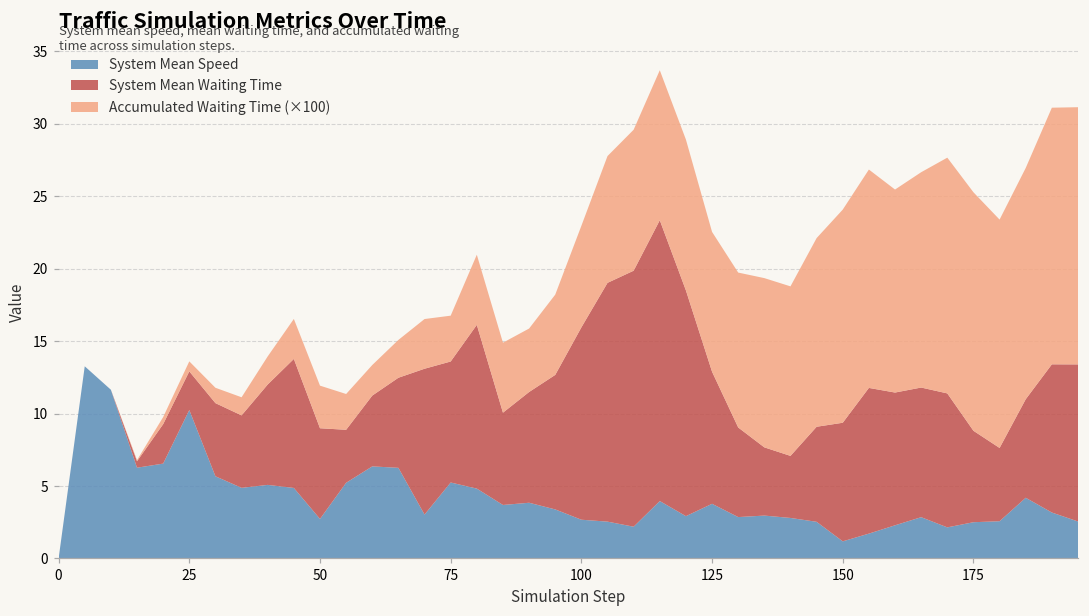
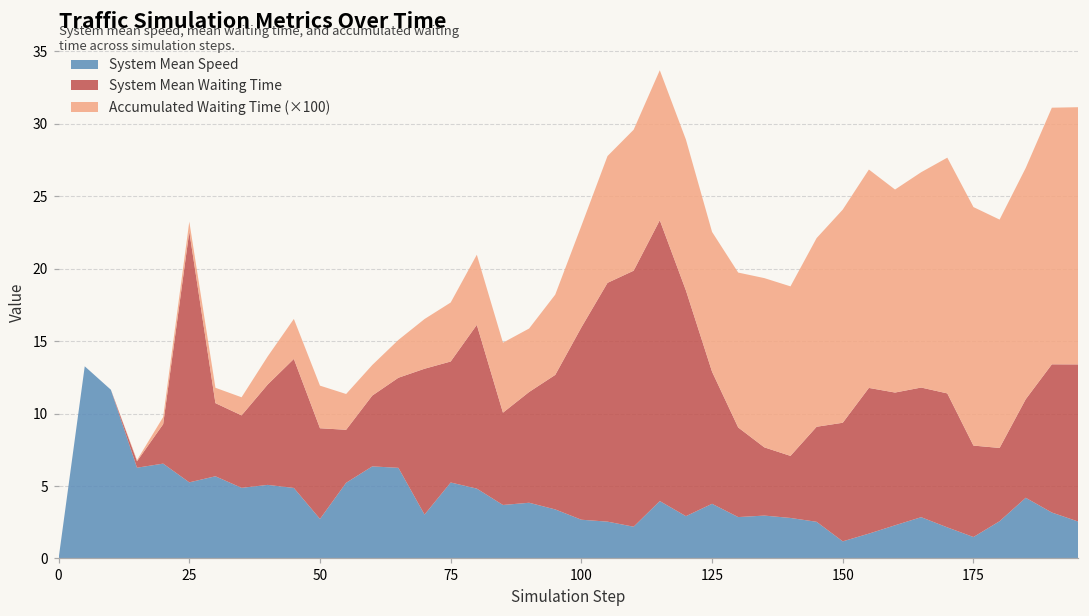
System Mean Speed, 25: 10.2 -> 5.3
System Mean Waiting Time, 25: 2.7 -> 17.3
Accumulated Waiting Time (×100), 75: 3.2 -> 4.1
System Mean Speed, 175: 2.5 -> 1.5
